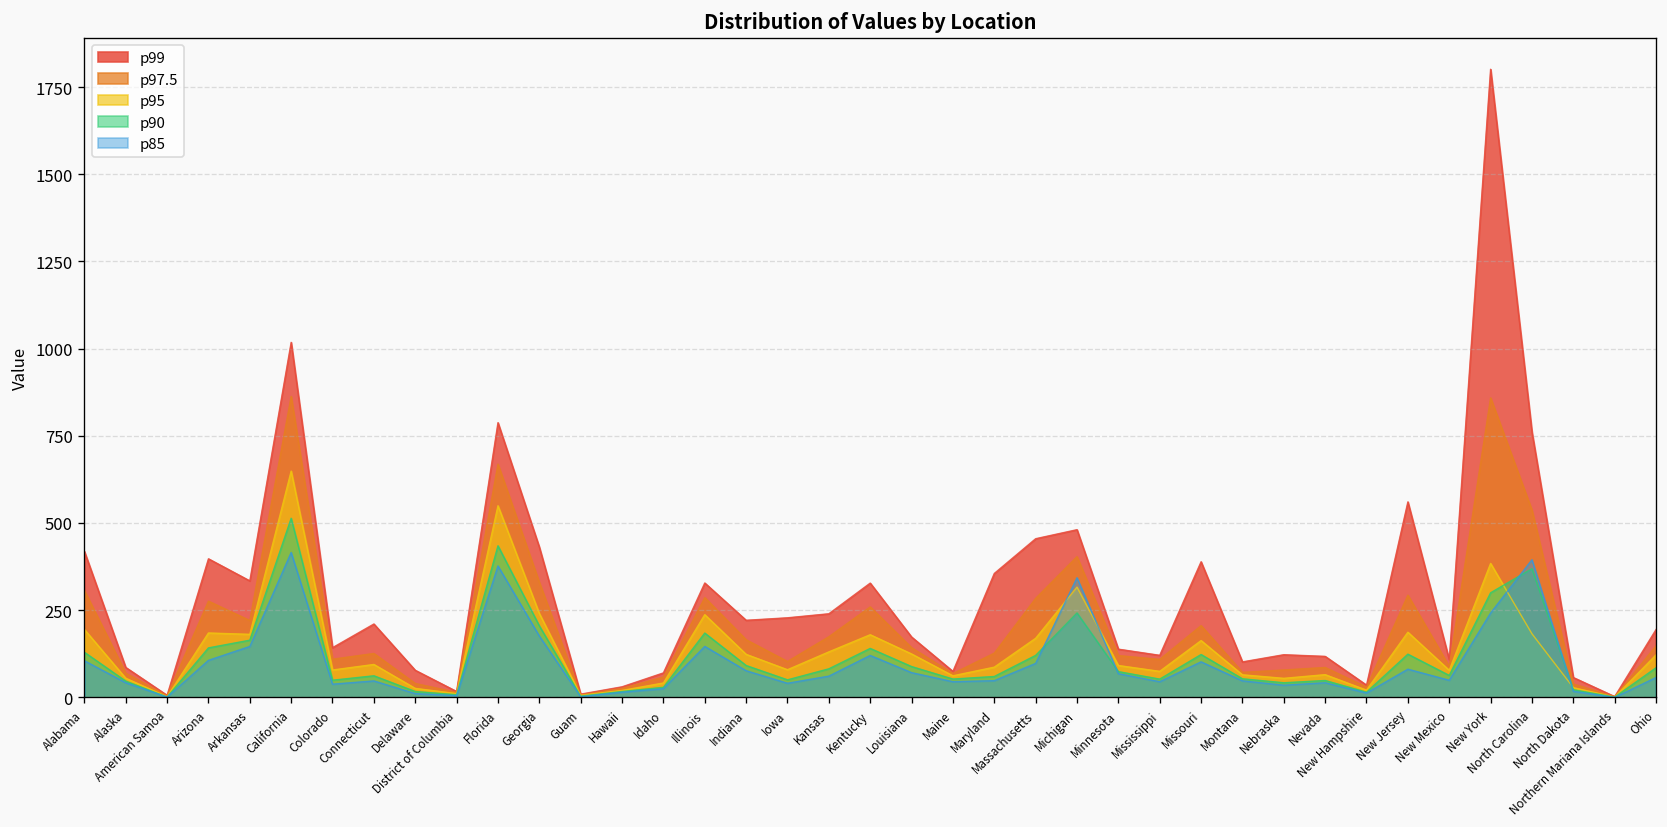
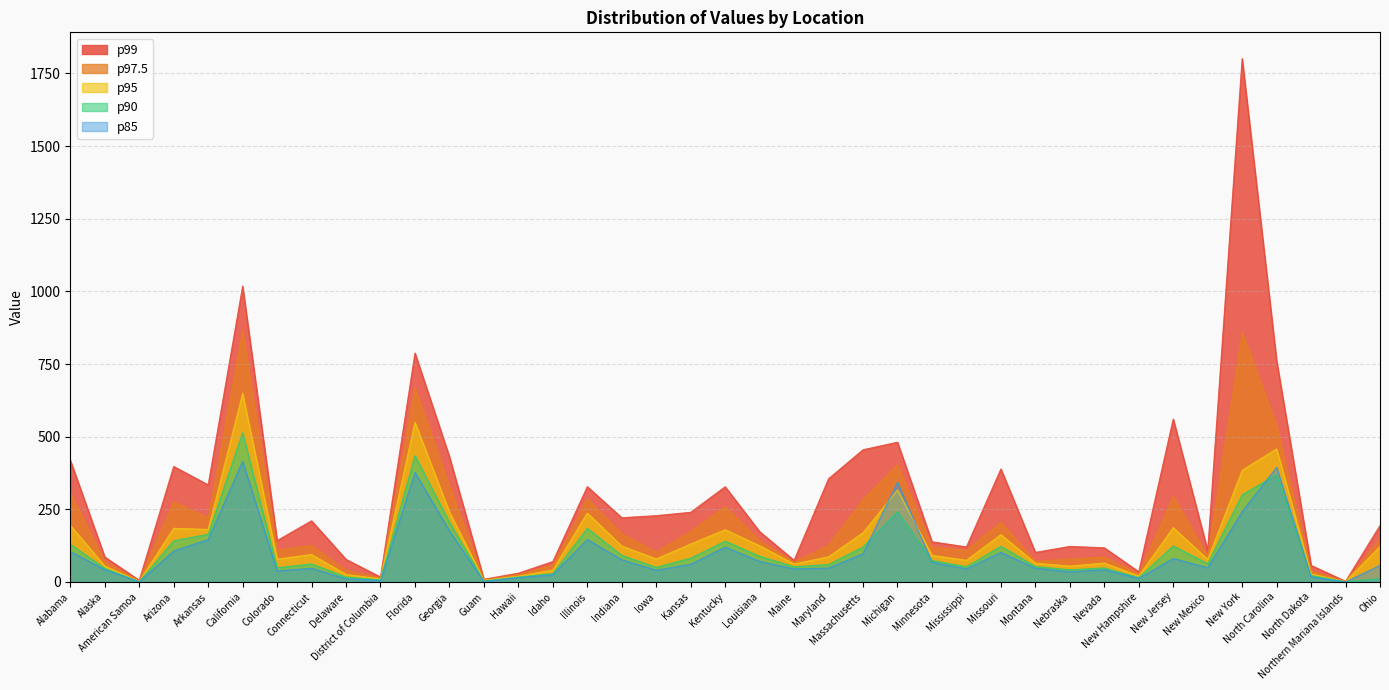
p95, North Carolina: 180 -> 460
p90, Ohio: 90 -> 10
